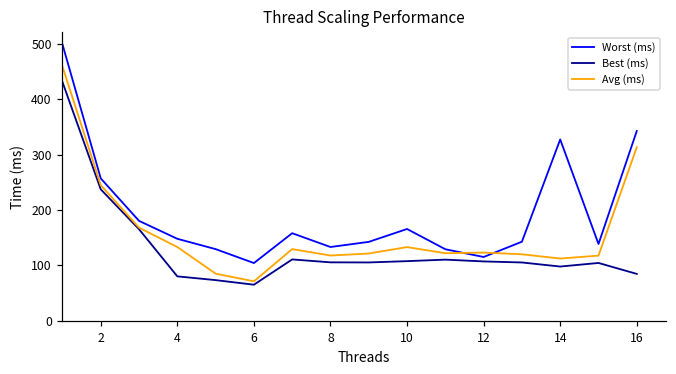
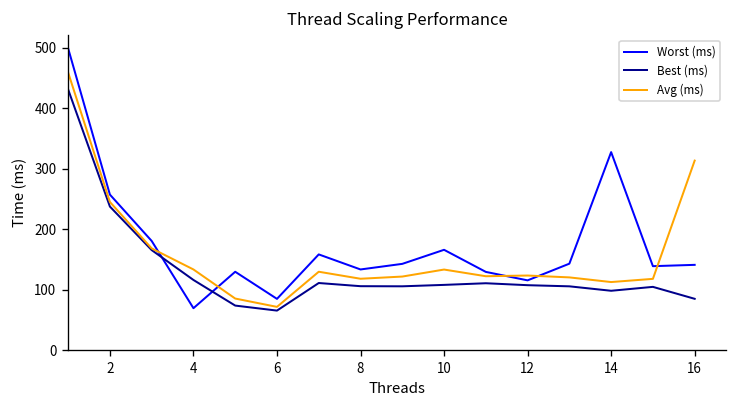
Worst (ms), 4: 150 -> 70
Best (ms), 4: 80 -> 120
Worst (ms), 6: 100 -> 80
Worst (ms), 16: 340 -> 140
